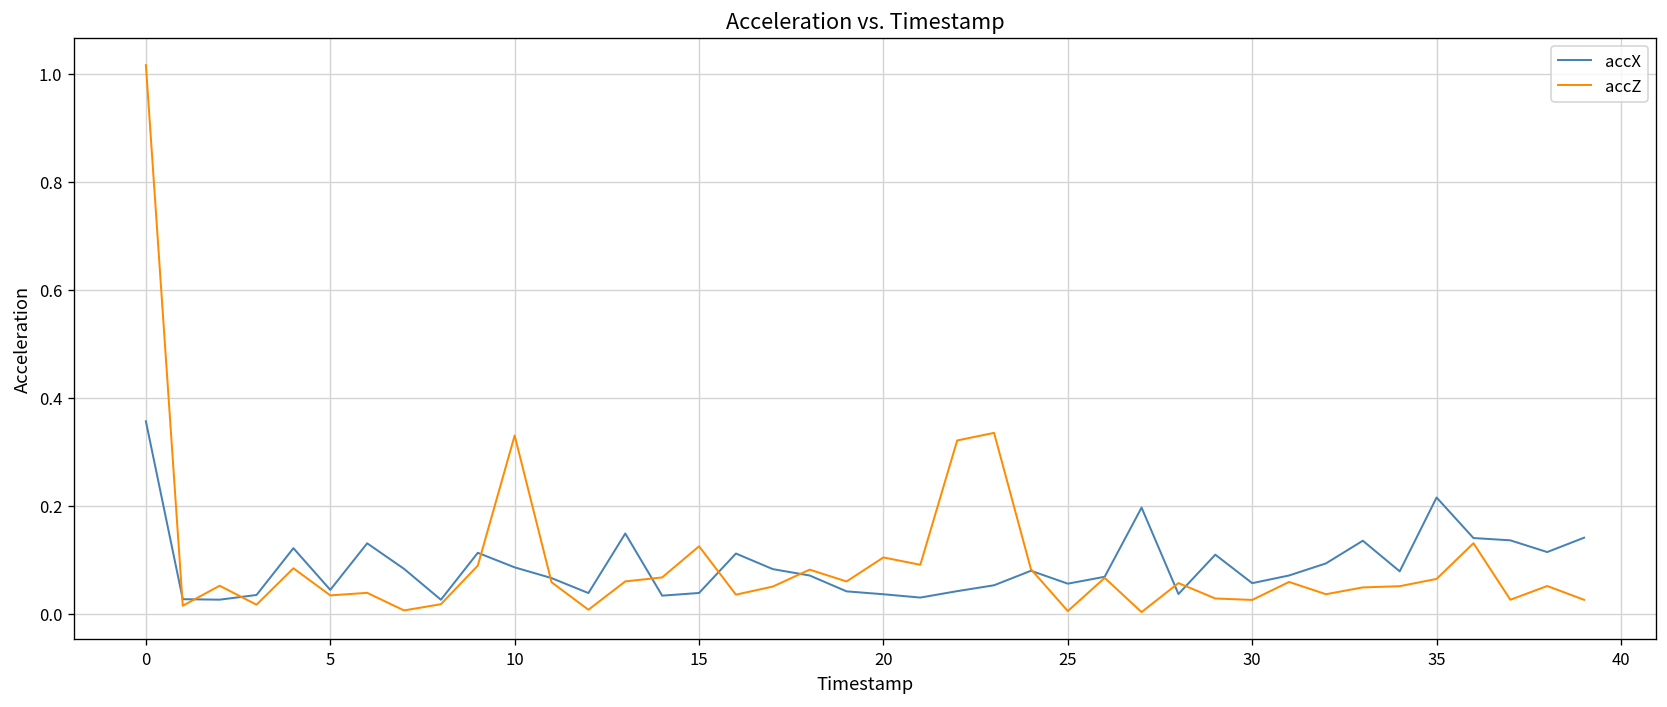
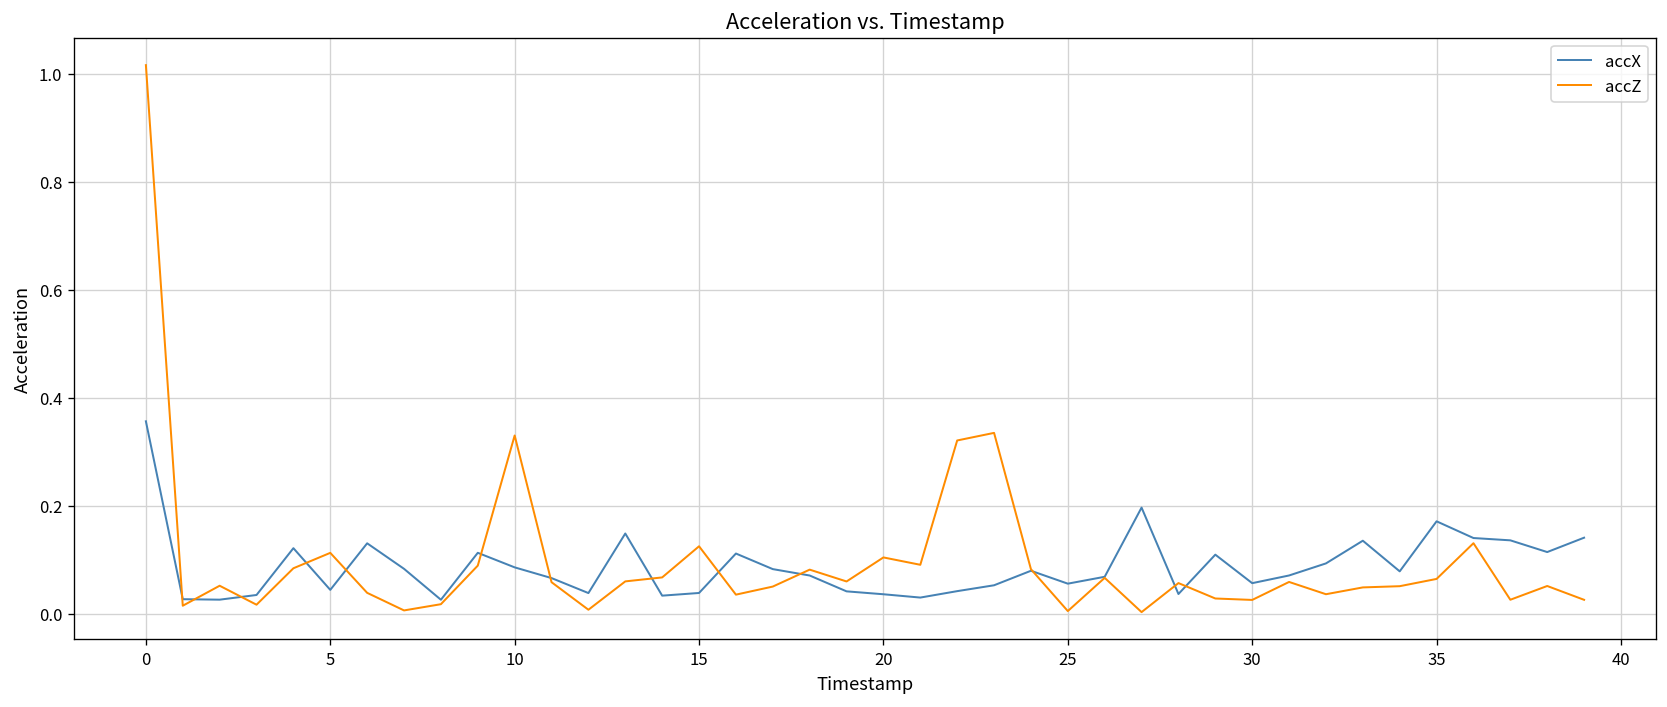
accZ, 5: 0.03 -> 0.11
accX, 35: 0.22 -> 0.17
